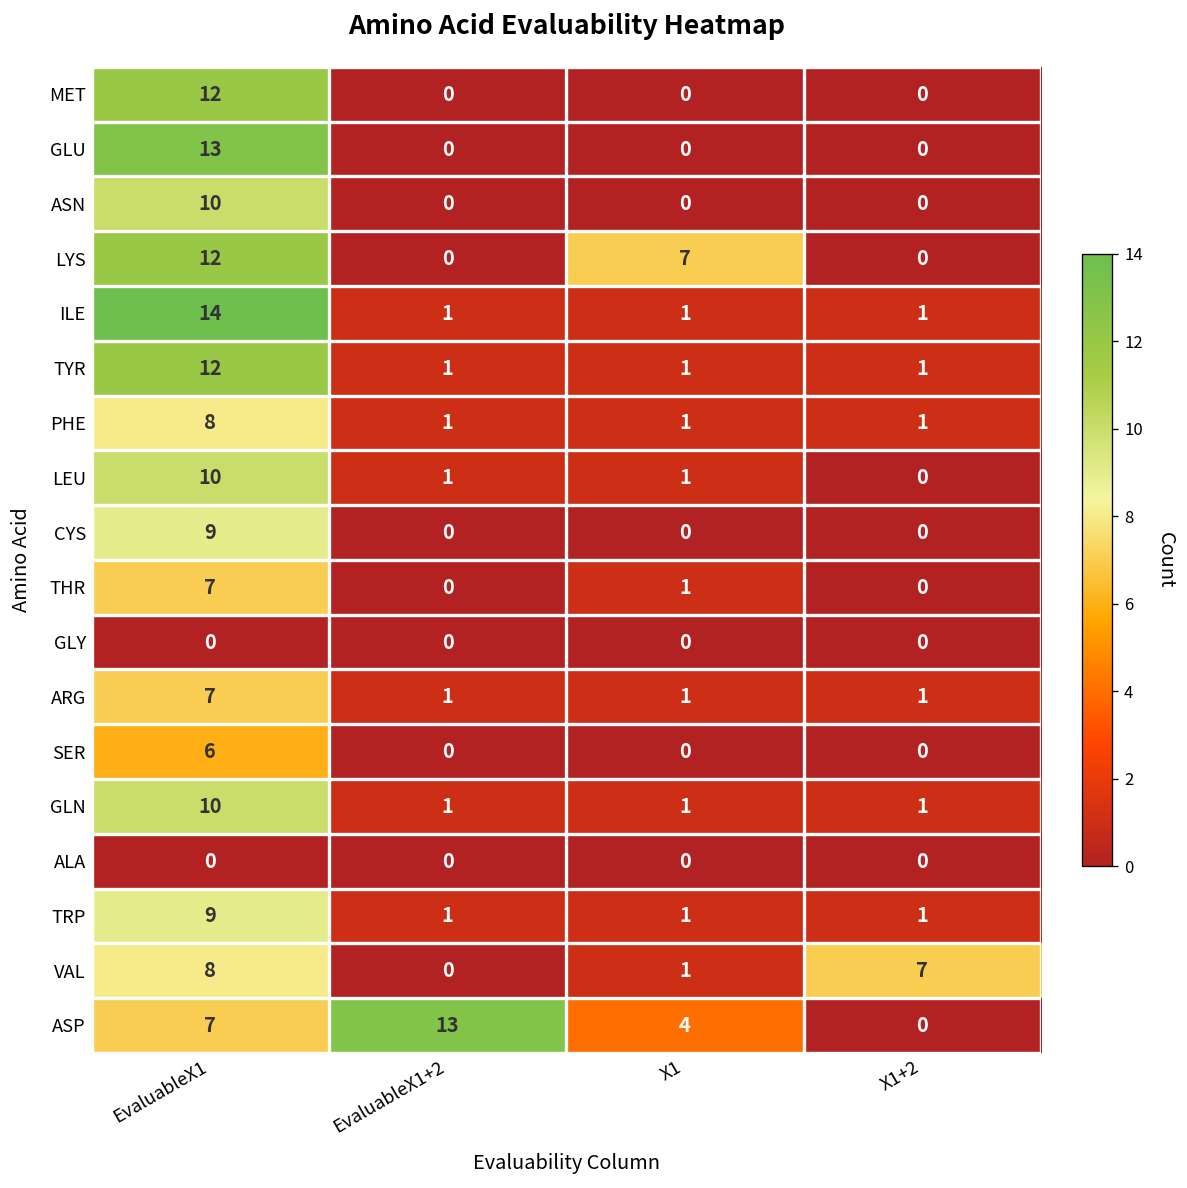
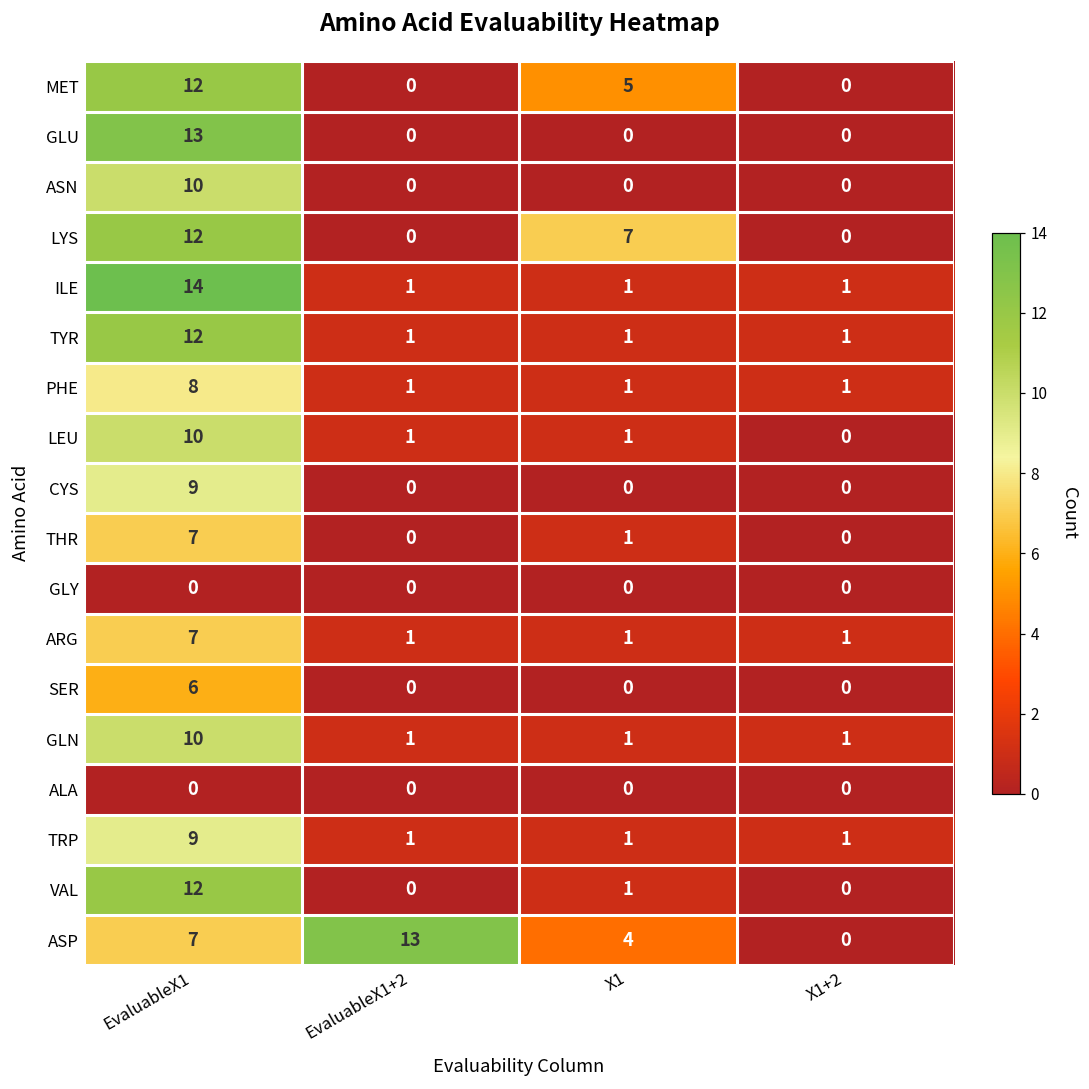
MET, X1: 0 -> 5
VAL, EvaluableX1: 8 -> 12
VAL, X1+2: 7 -> 0
